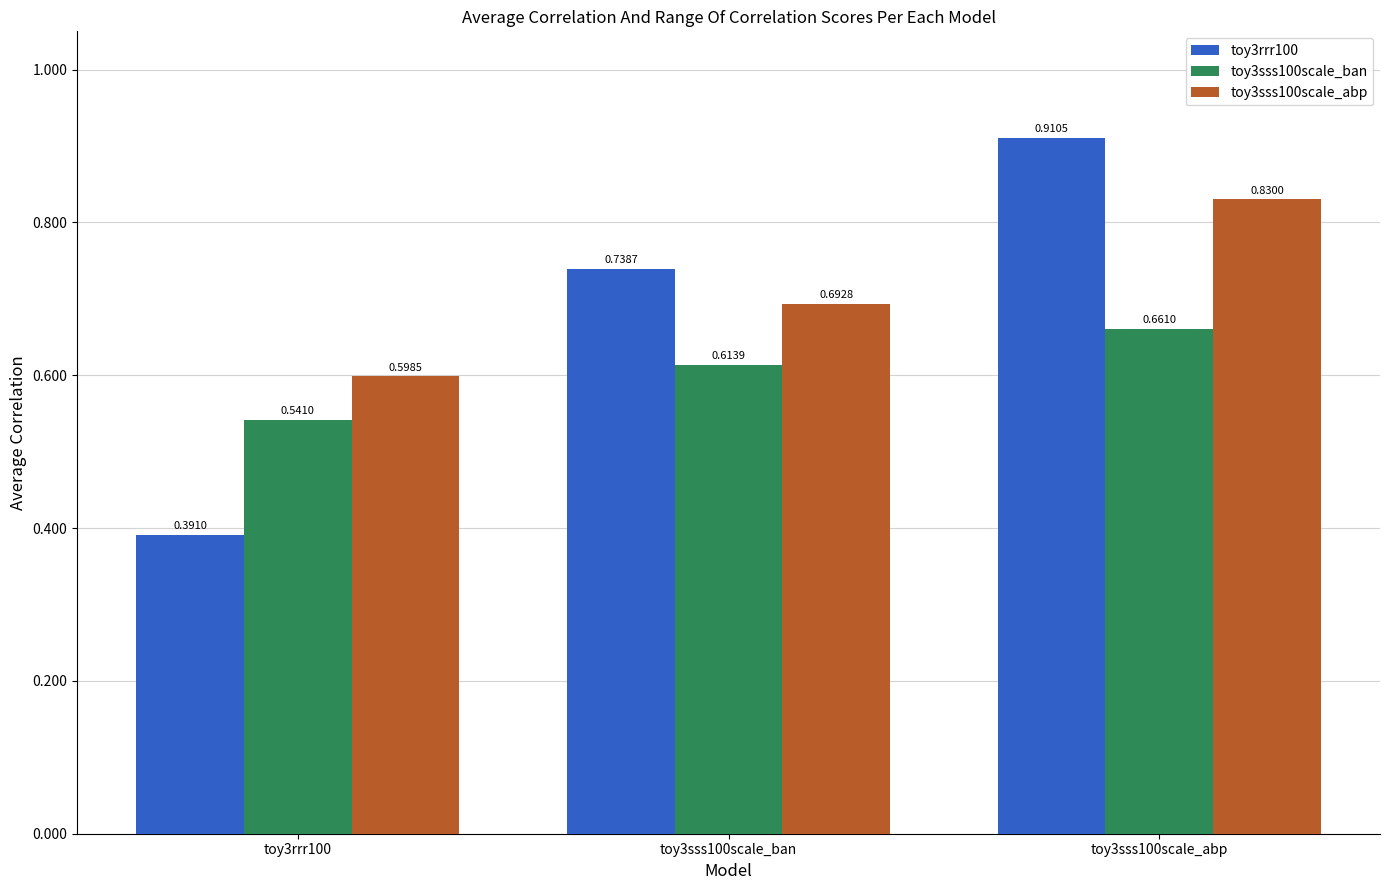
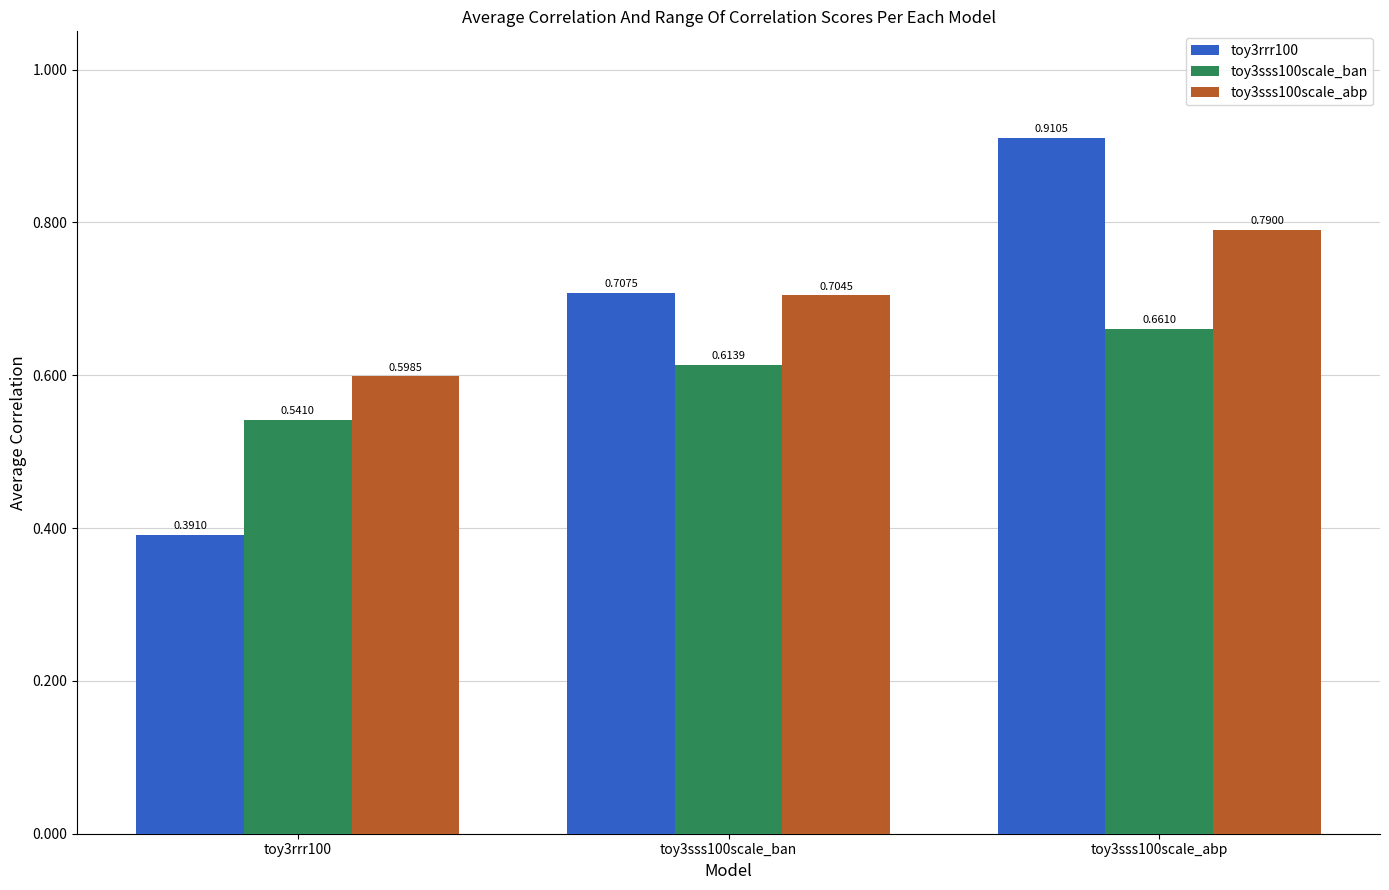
toy3rrr100, toy3sss100scale_ban: 0.7387 -> 0.7075
toy3sss100scale_abp, toy3sss100scale_ban: 0.6928 -> 0.7045
toy3sss100scale_abp, toy3sss100scale_abp: 0.8300 -> 0.7900
